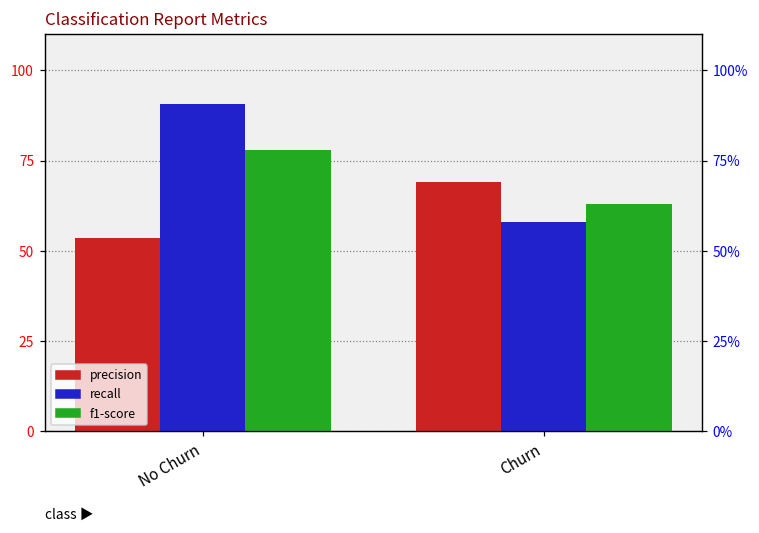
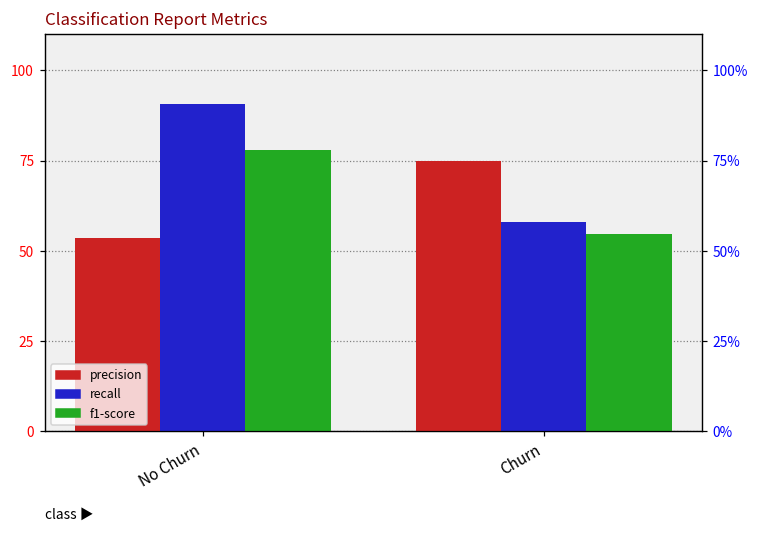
precision, Churn: 69 -> 75
f1-score, Churn: 63 -> 55
